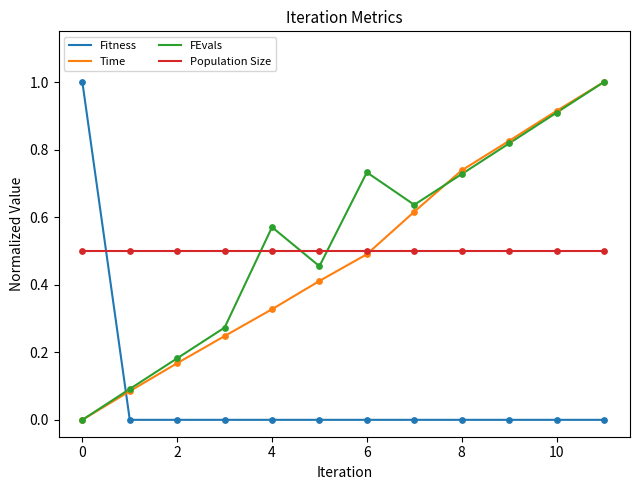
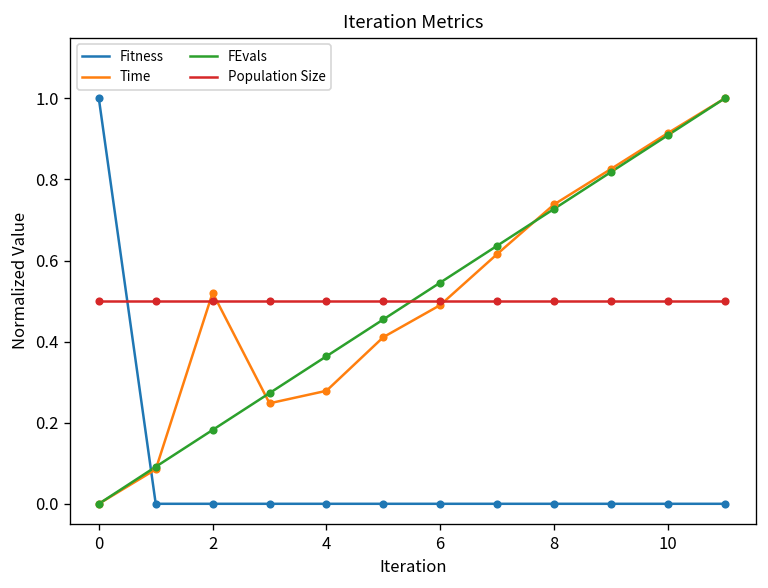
Time, 2: 0.17 -> 0.52
Time, 4: 0.33 -> 0.28
FEvals, 4: 0.57 -> 0.36
FEvals, 6: 0.73 -> 0.55
